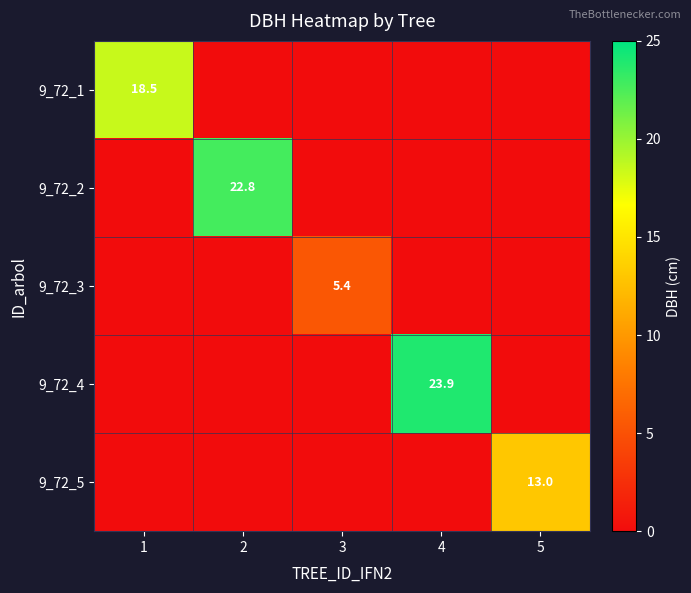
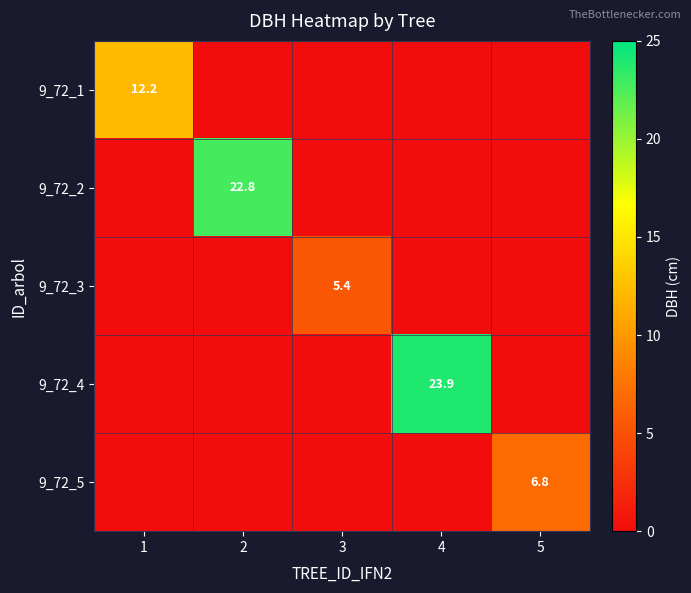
9_72_1, 1: 18.5 -> 12.2
9_72_5, 5: 13.0 -> 6.8
